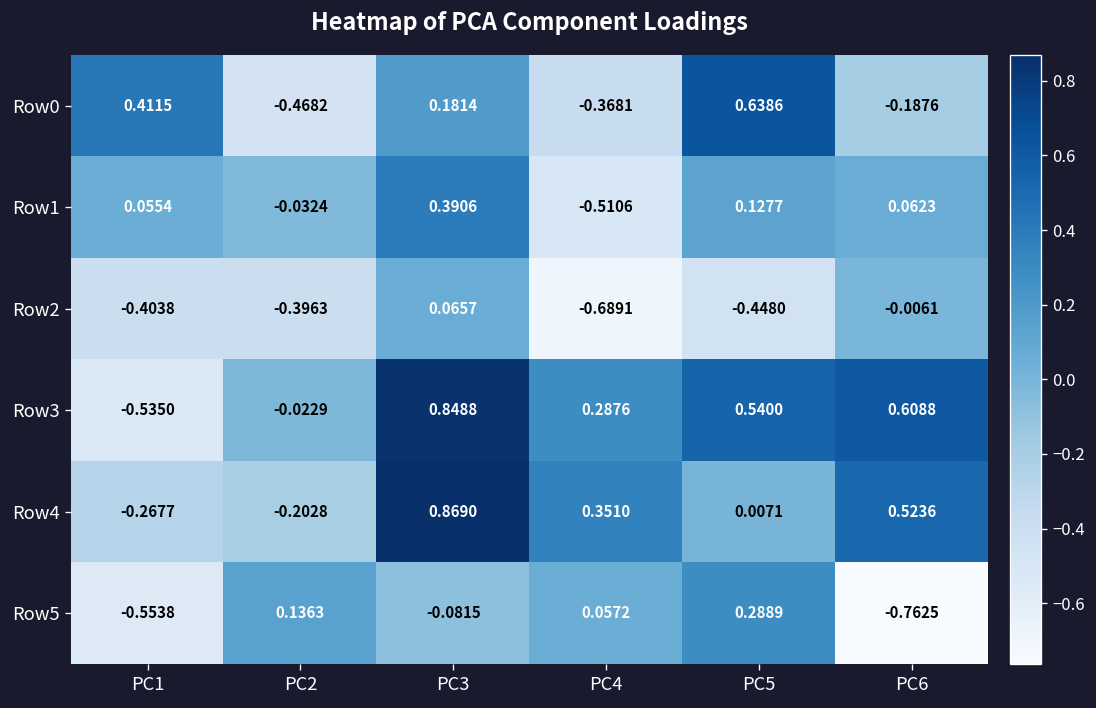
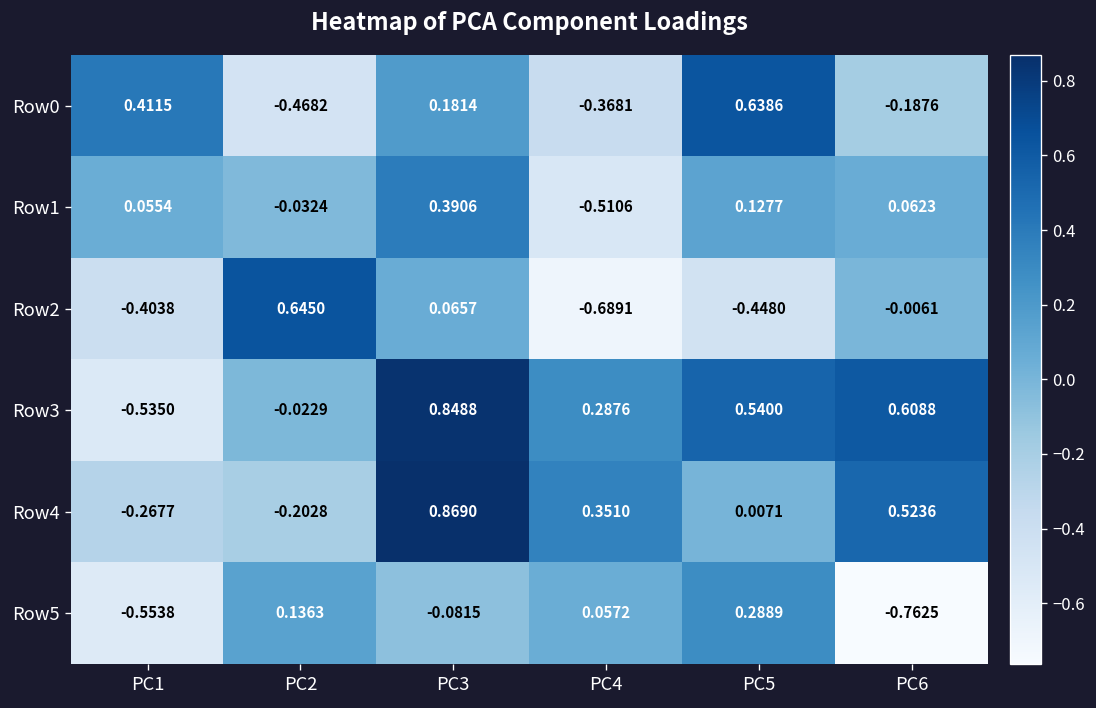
Row2, PC2: -0.3963 -> 0.6450
